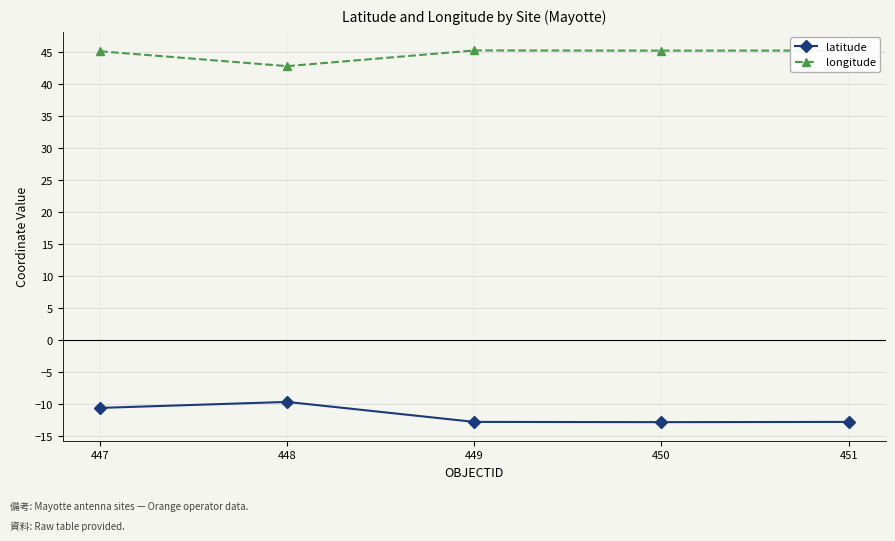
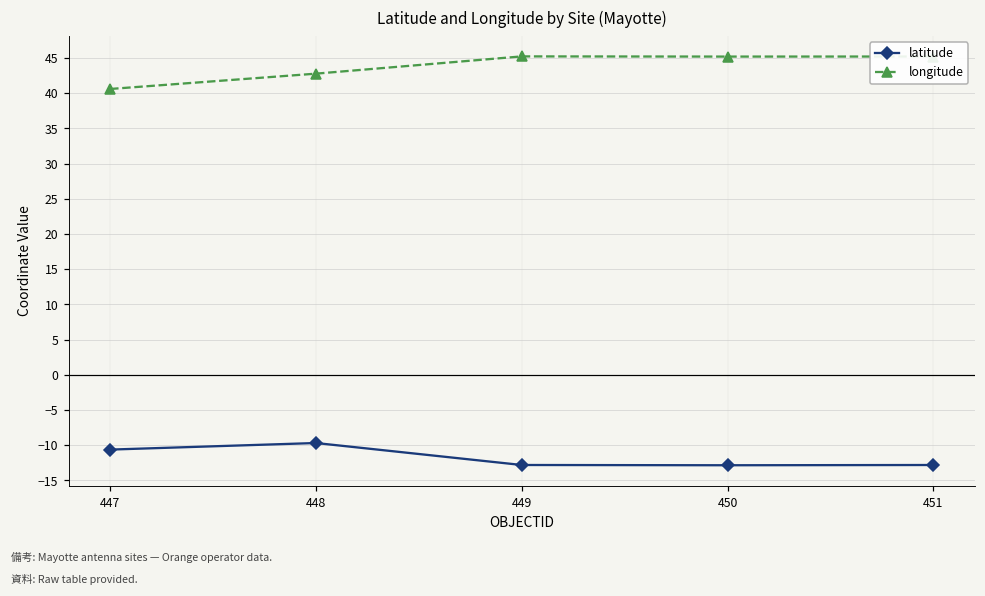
longitude, 447: 45 -> 41
